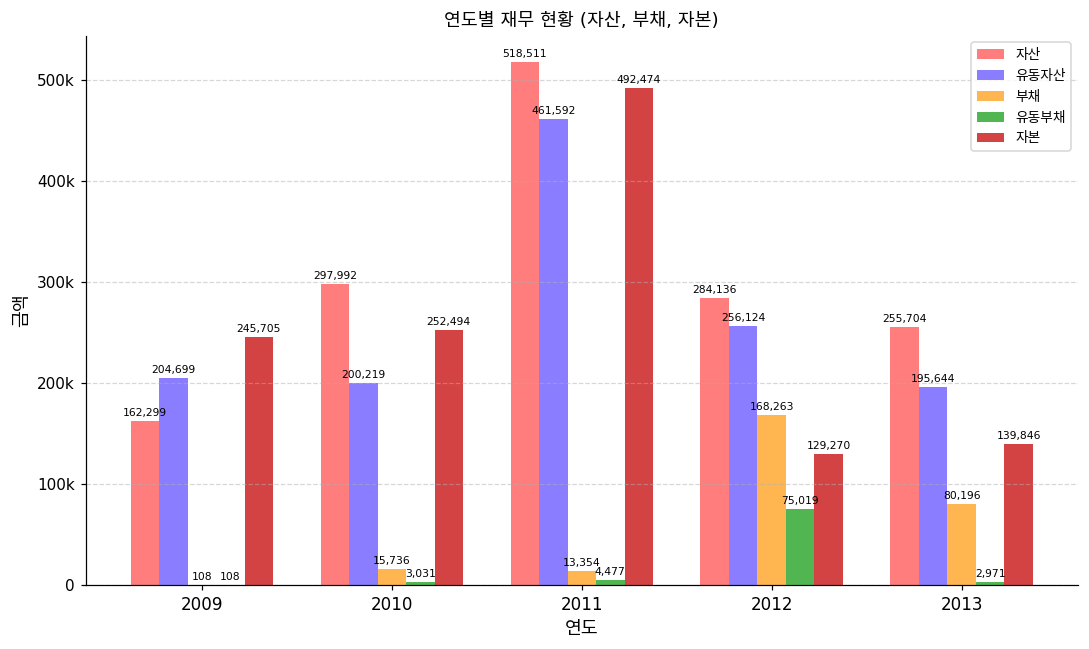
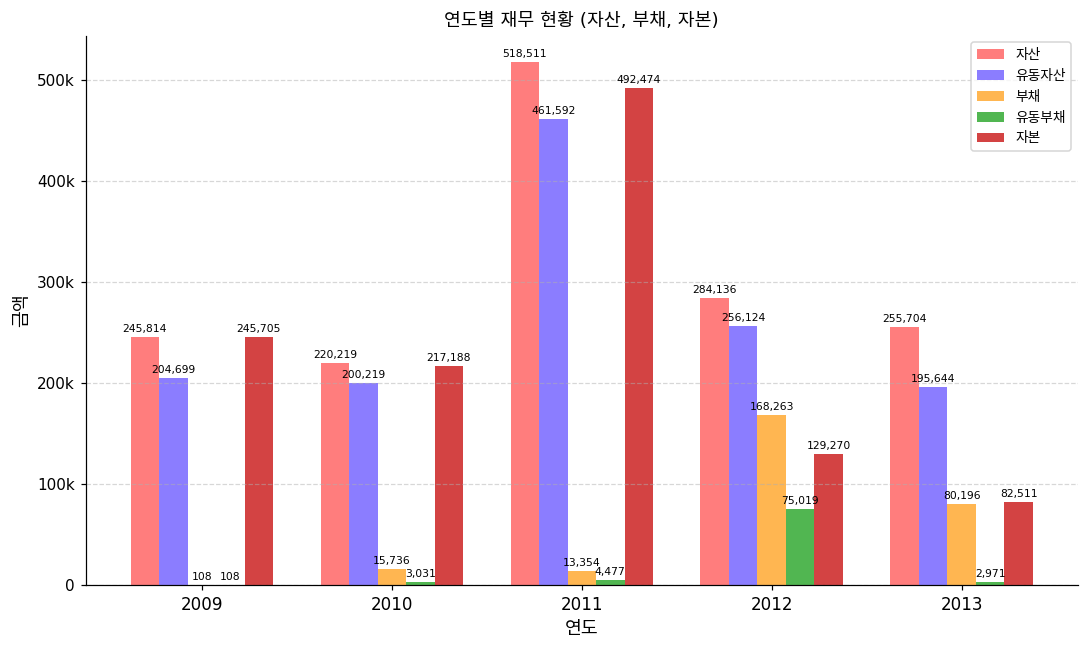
자산, 2009: 162,299 -> 245,814
자산, 2010: 297,992 -> 220,219
자본, 2010: 252,494 -> 217,188
자본, 2013: 139,846 -> 82,511
